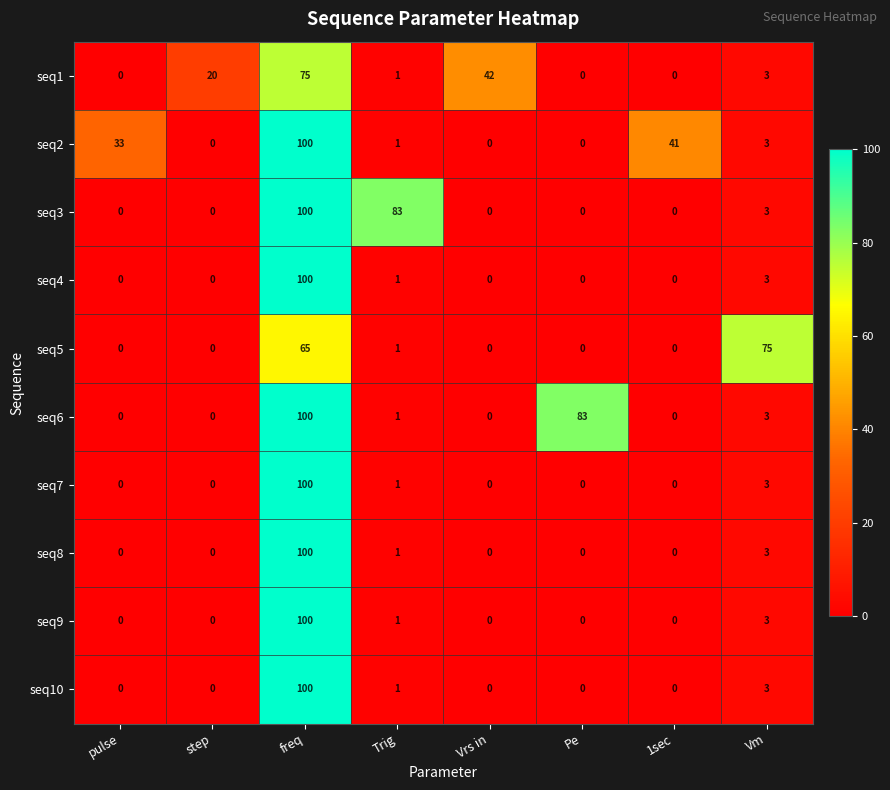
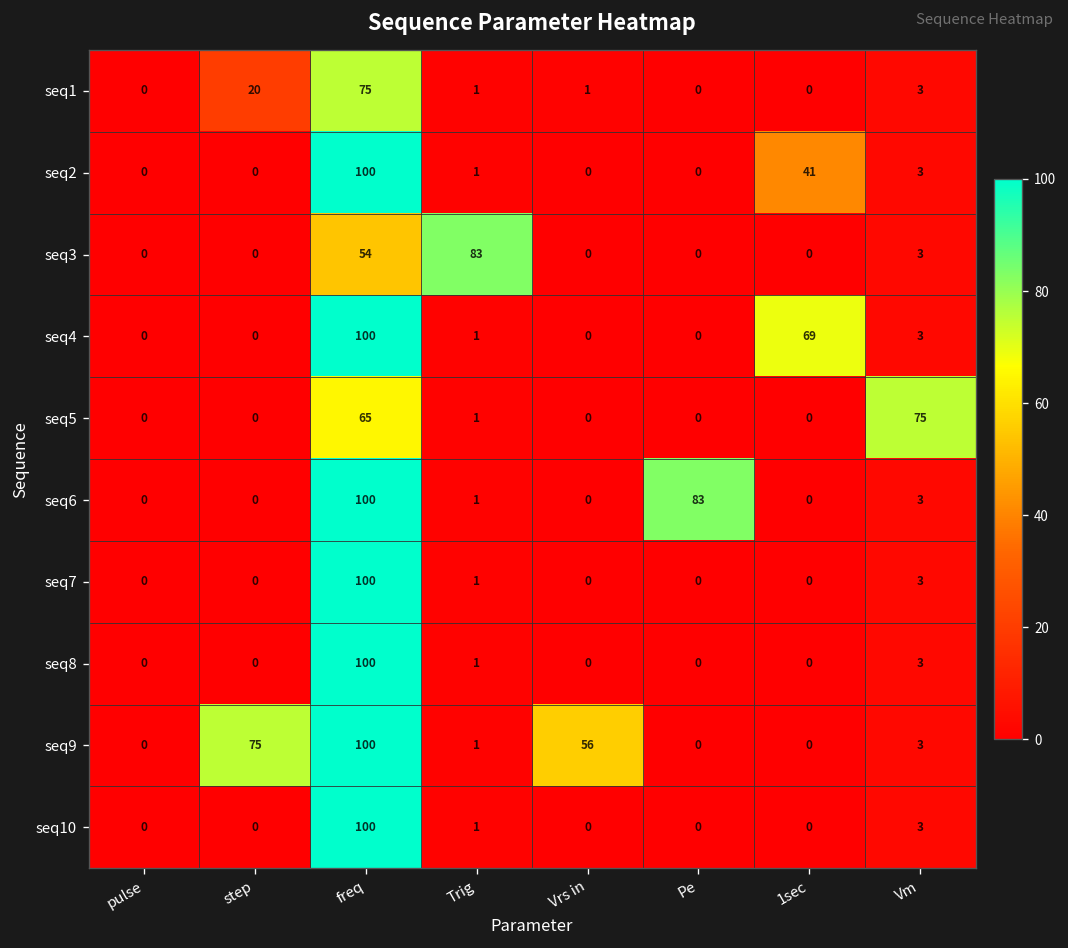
seq1, Vrs in: 42 -> 1
seq2, pulse: 33 -> 0
seq3, freq: 100 -> 54
seq4, 1sec: 0 -> 69
seq9, step: 0 -> 75
seq9, Vrs in: 0 -> 56
